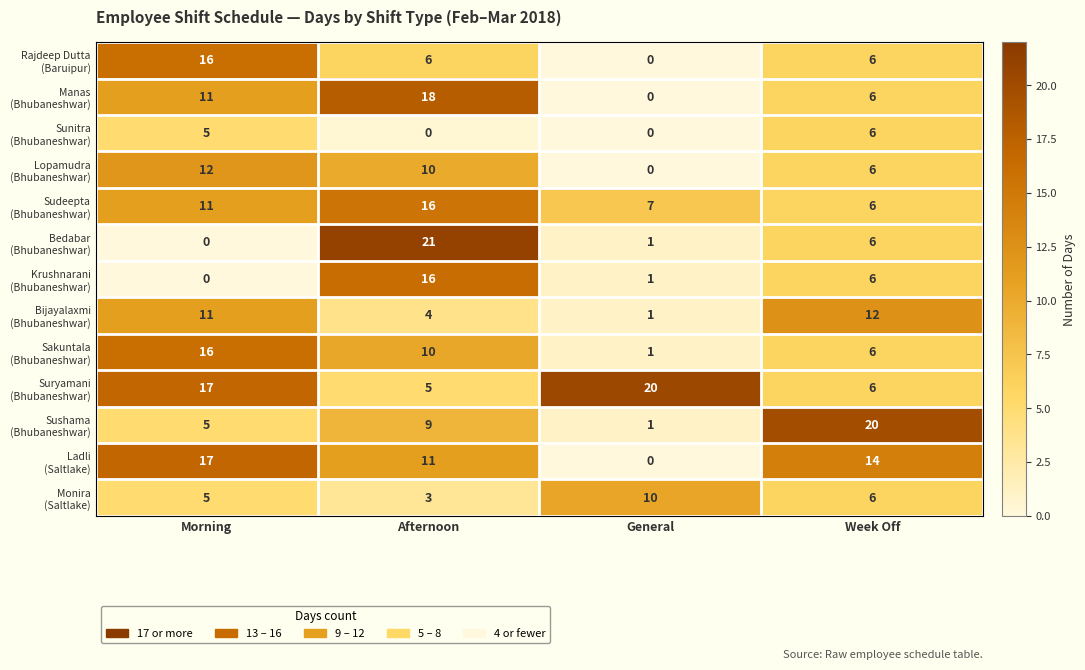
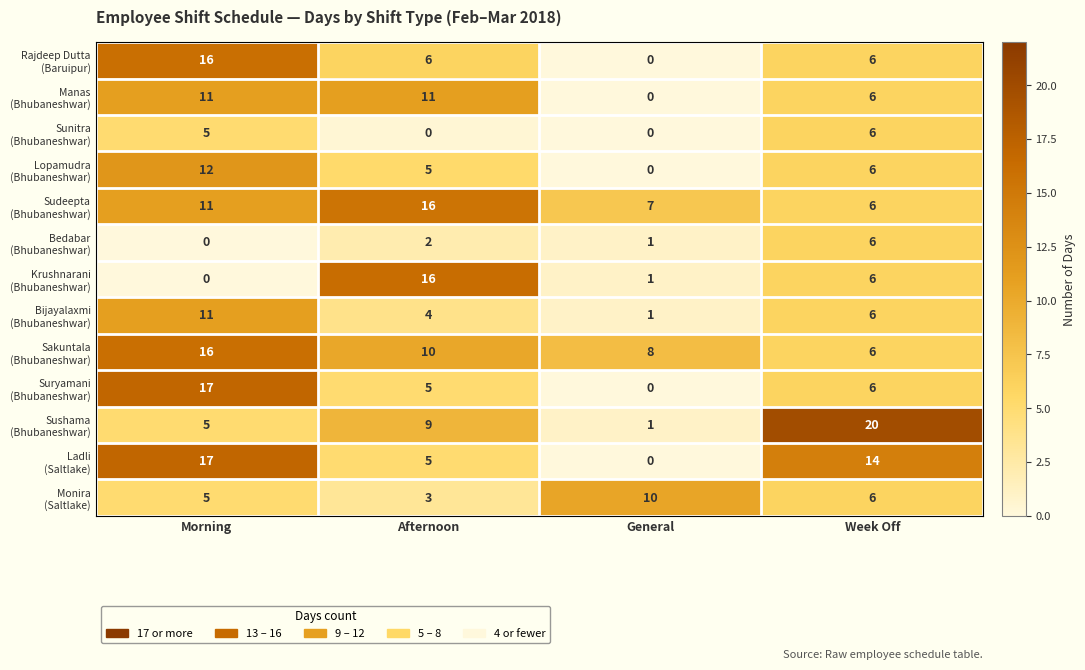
Manas (Bhubaneshwar), Afternoon: 18 -> 11
Lopamudra (Bhubaneshwar), Afternoon: 10 -> 5
Bedabar (Bhubaneshwar), Afternoon: 21 -> 2
Bijayalaxmi (Bhubaneshwar), Week Off: 12 -> 6
Sakuntala (Bhubaneshwar), General: 1 -> 8
Suryamani (Bhubaneshwar), General: 20 -> 0
Ladli (Saltlake), Afternoon: 11 -> 5
